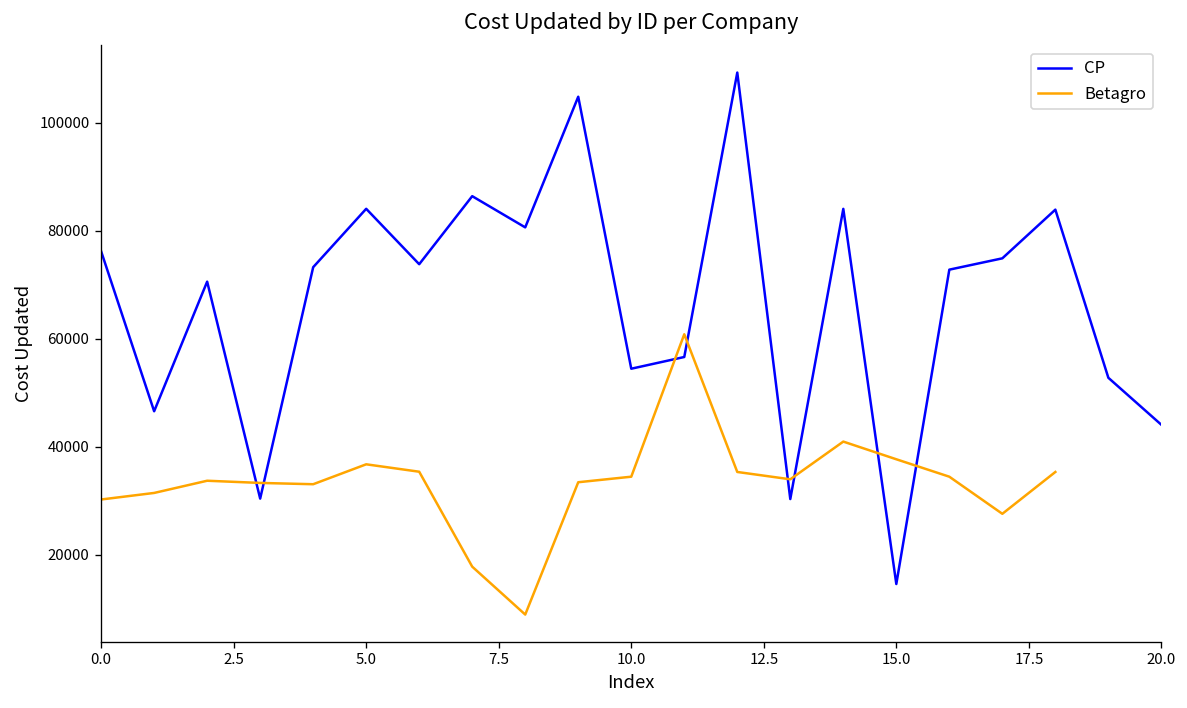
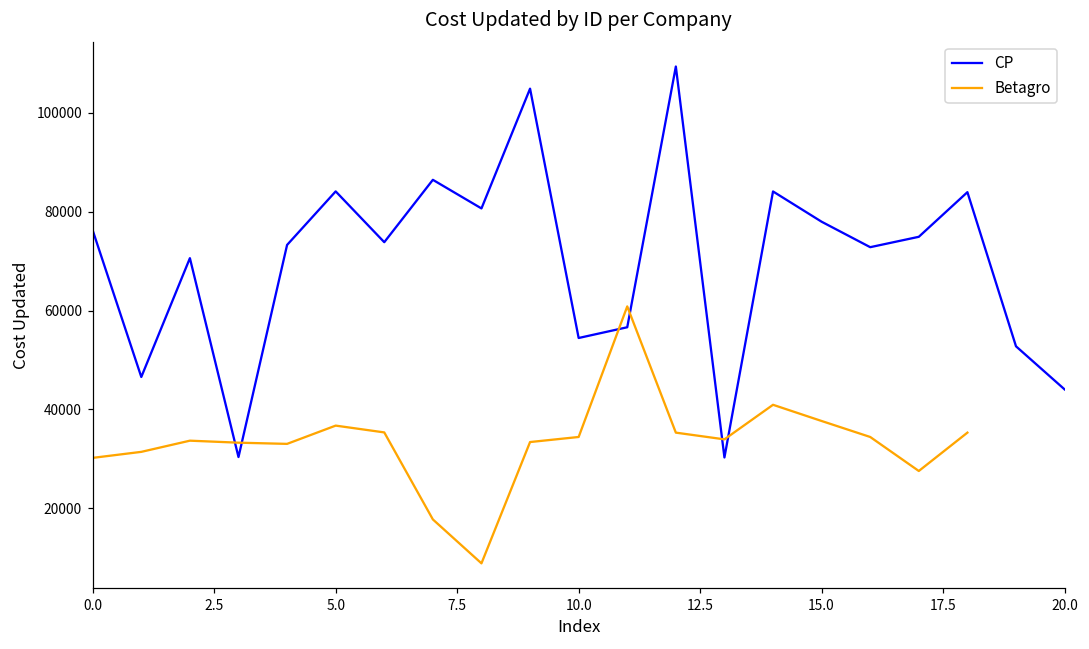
CP, 15.0: 15000 -> 78000
